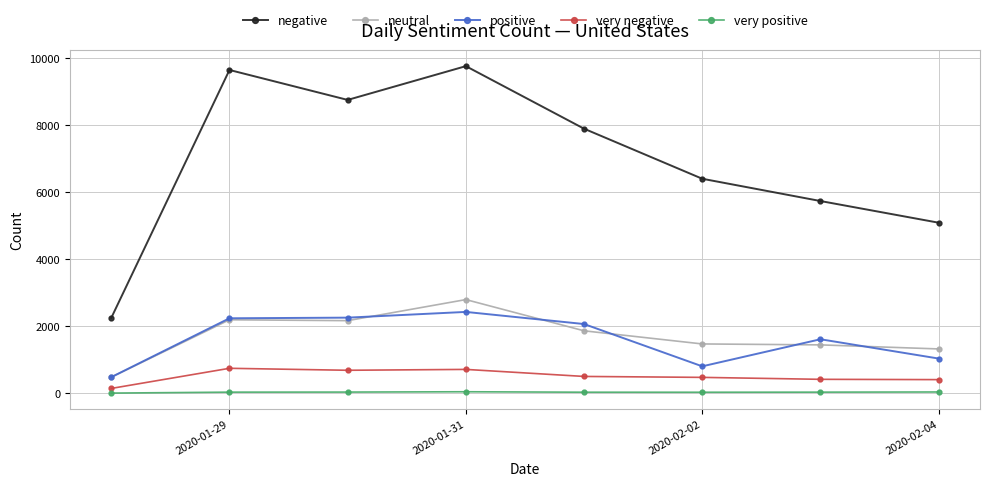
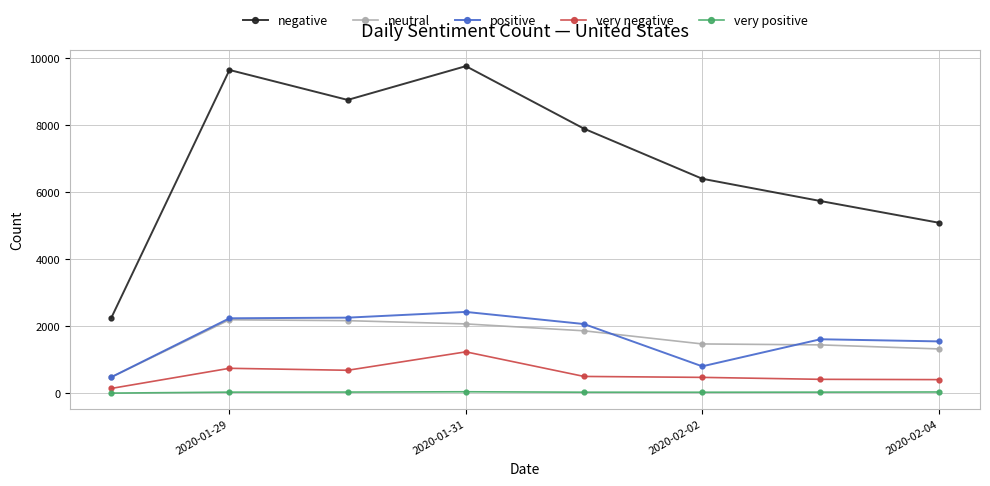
neutral, 2020-01-31: 2800 -> 2100
very negative, 2020-01-31: 700 -> 1200
positive, 2020-02-04: 1000 -> 1600
